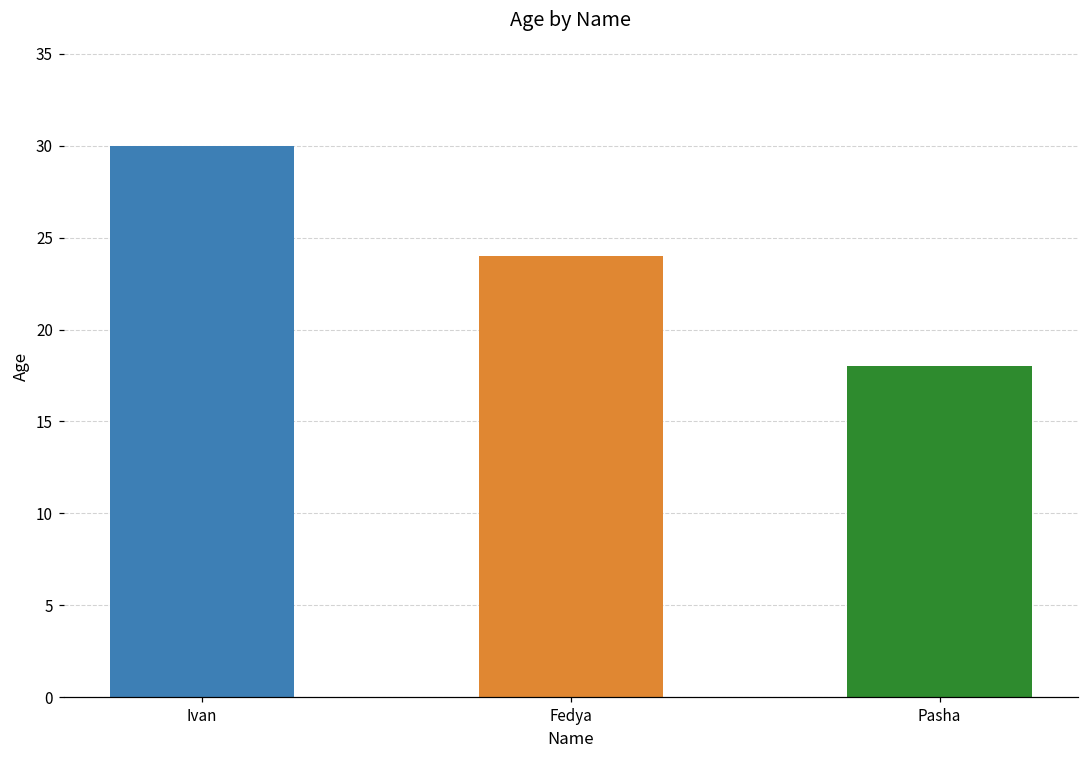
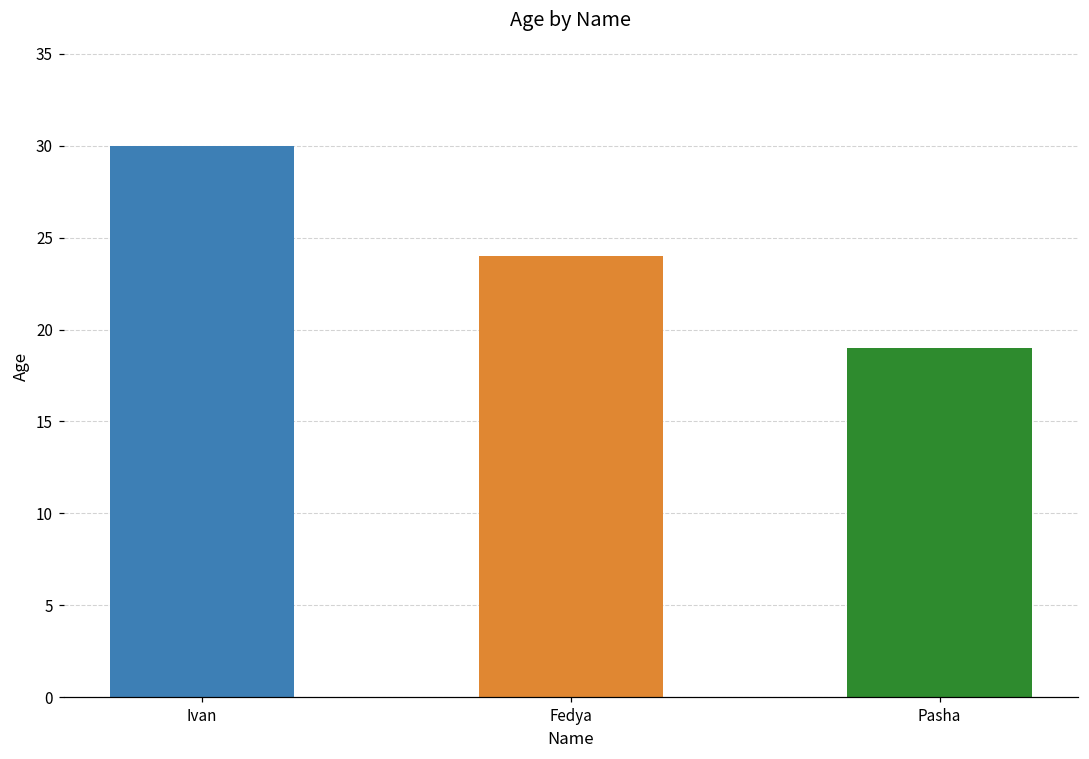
Pasha: 18 -> 19
